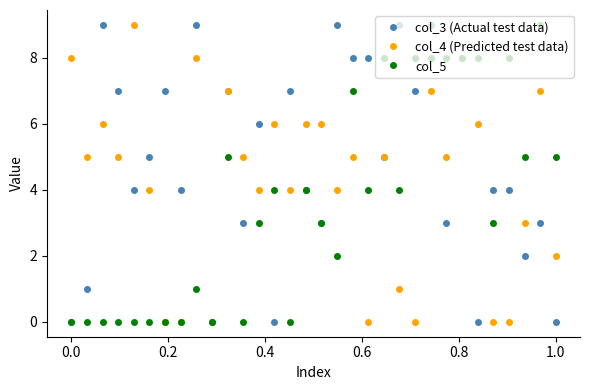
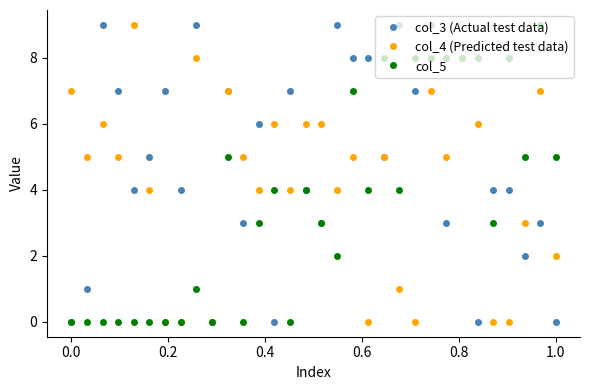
col_4 (Predicted test data), 0.0: 8 -> 7
